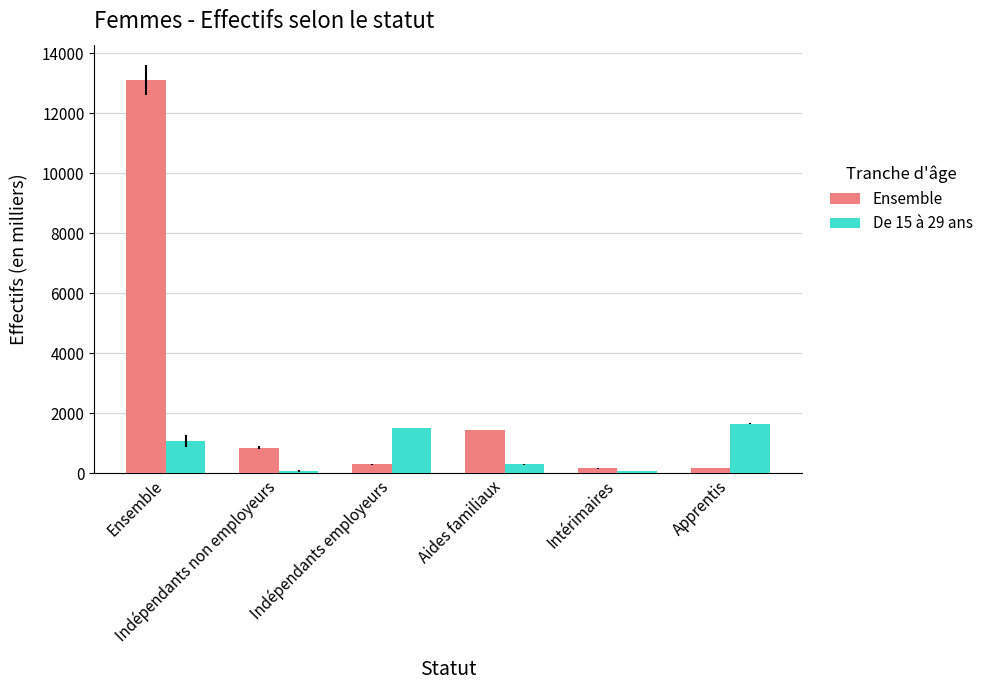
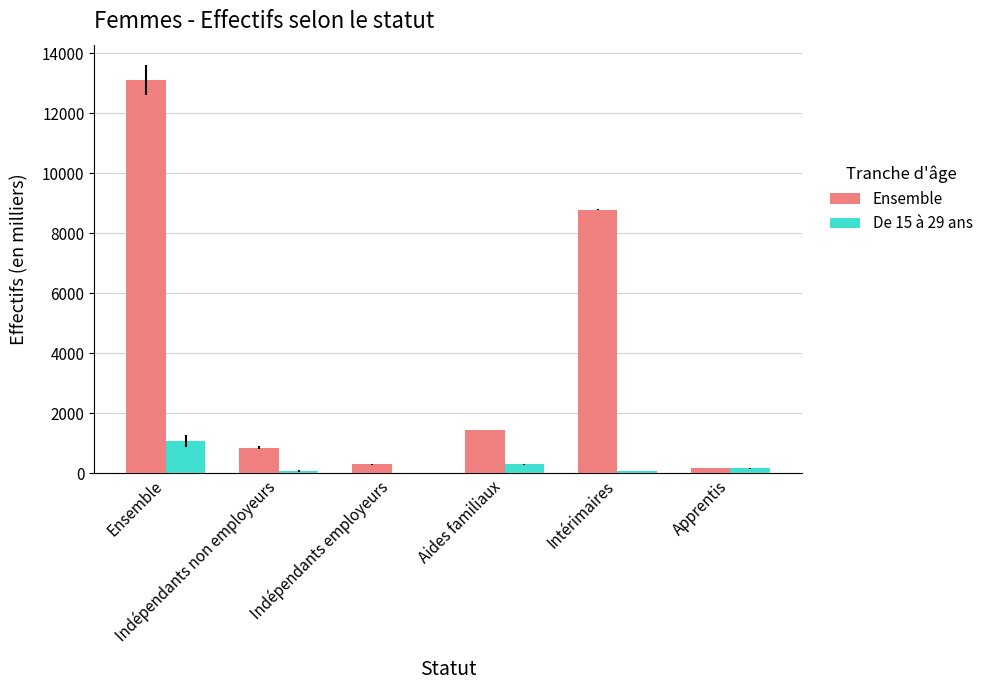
De 15 à 29 ans, Indépendants employeurs: 1500 -> 0
Ensemble, Intérimaires: 200 -> 8800
De 15 à 29 ans, Apprentis: 1700 -> 200
